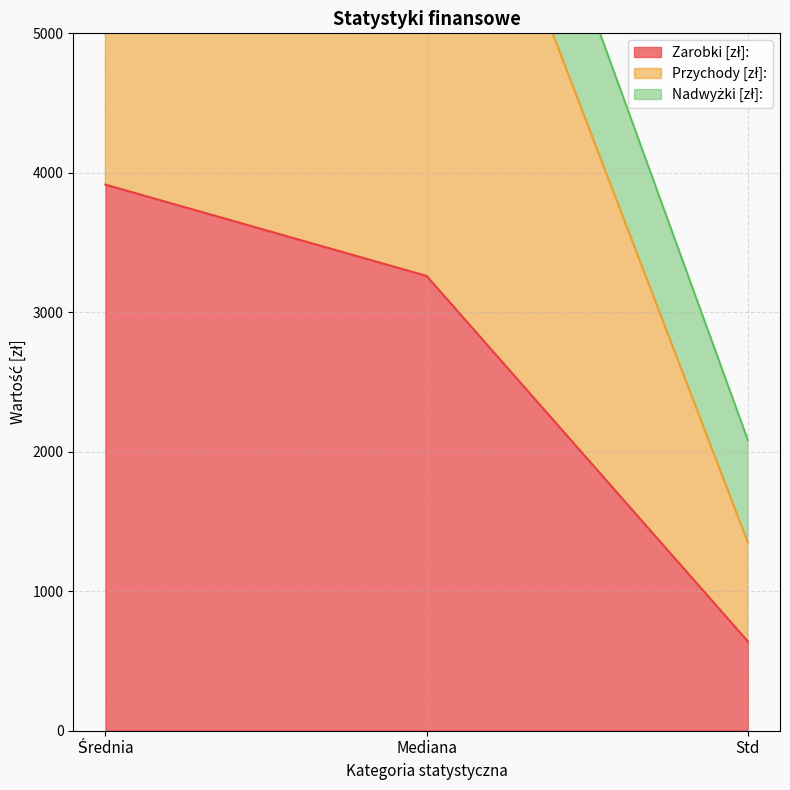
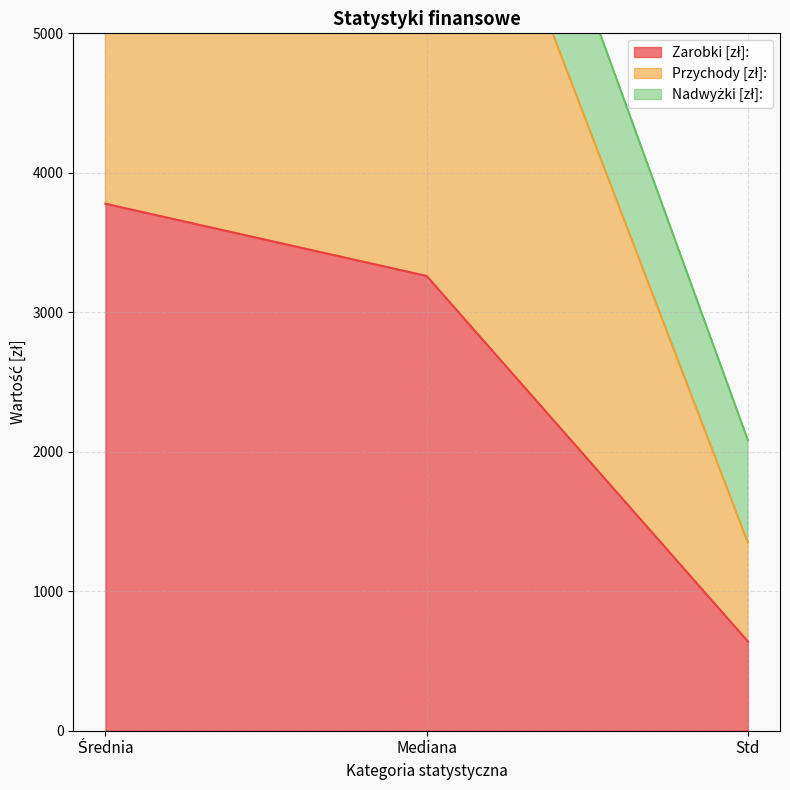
Zarobki [zł]:, Średnia: 3920 -> 3780
